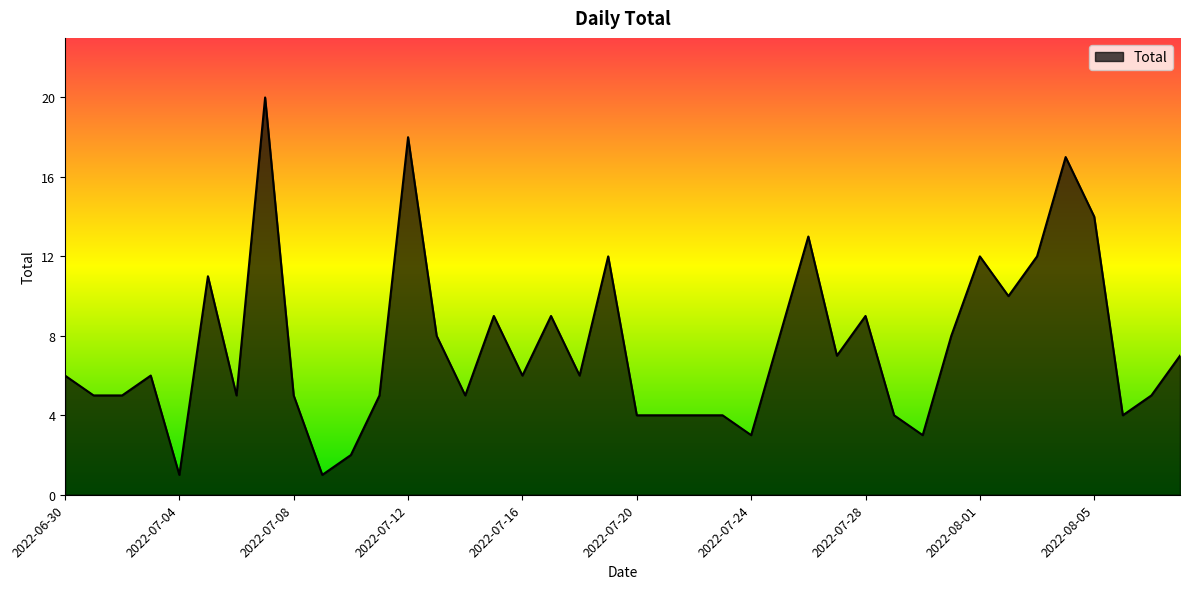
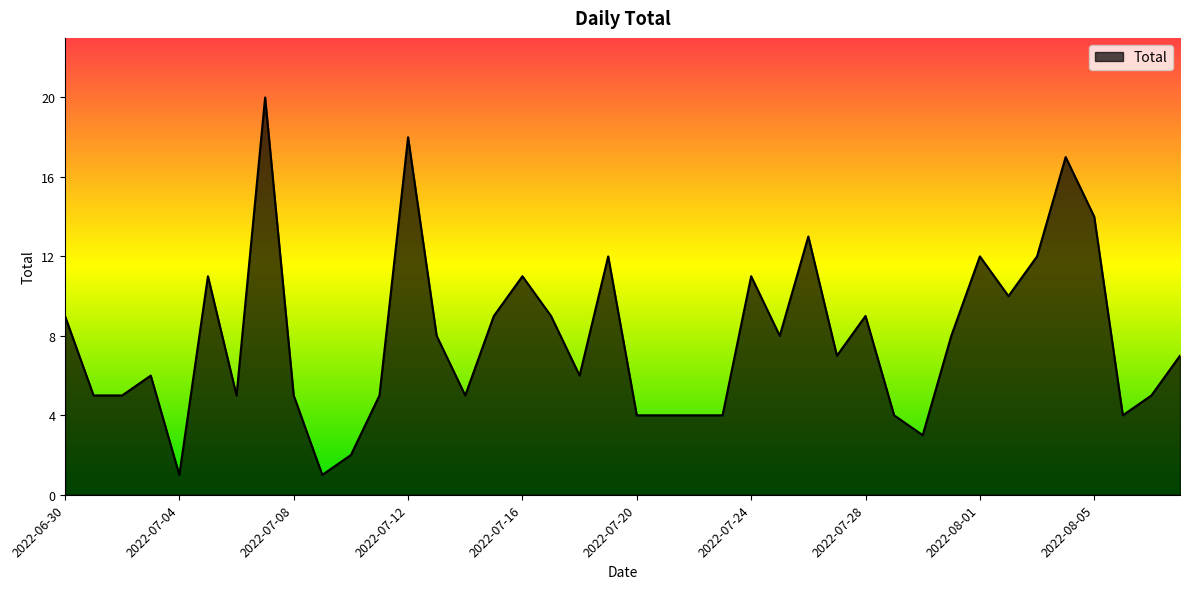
2022-06-30: 6 -> 9
2022-07-16: 6 -> 11
2022-07-24: 3 -> 11
